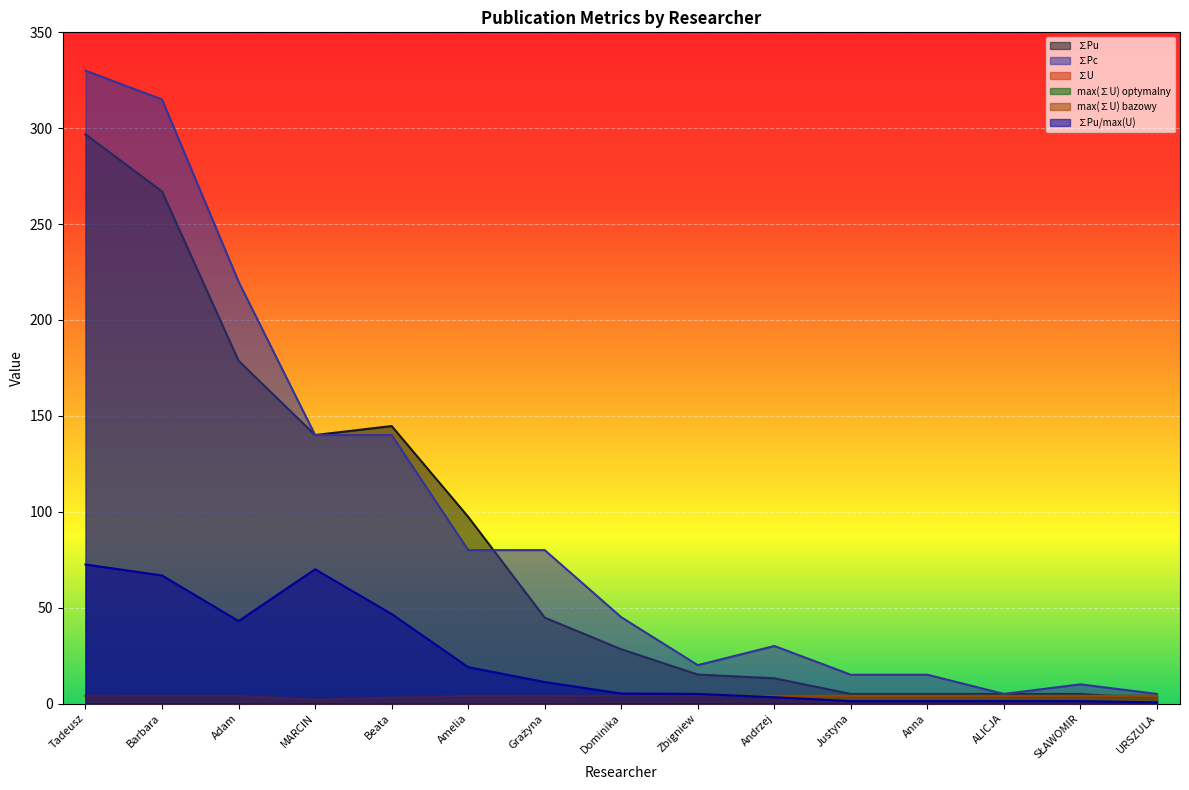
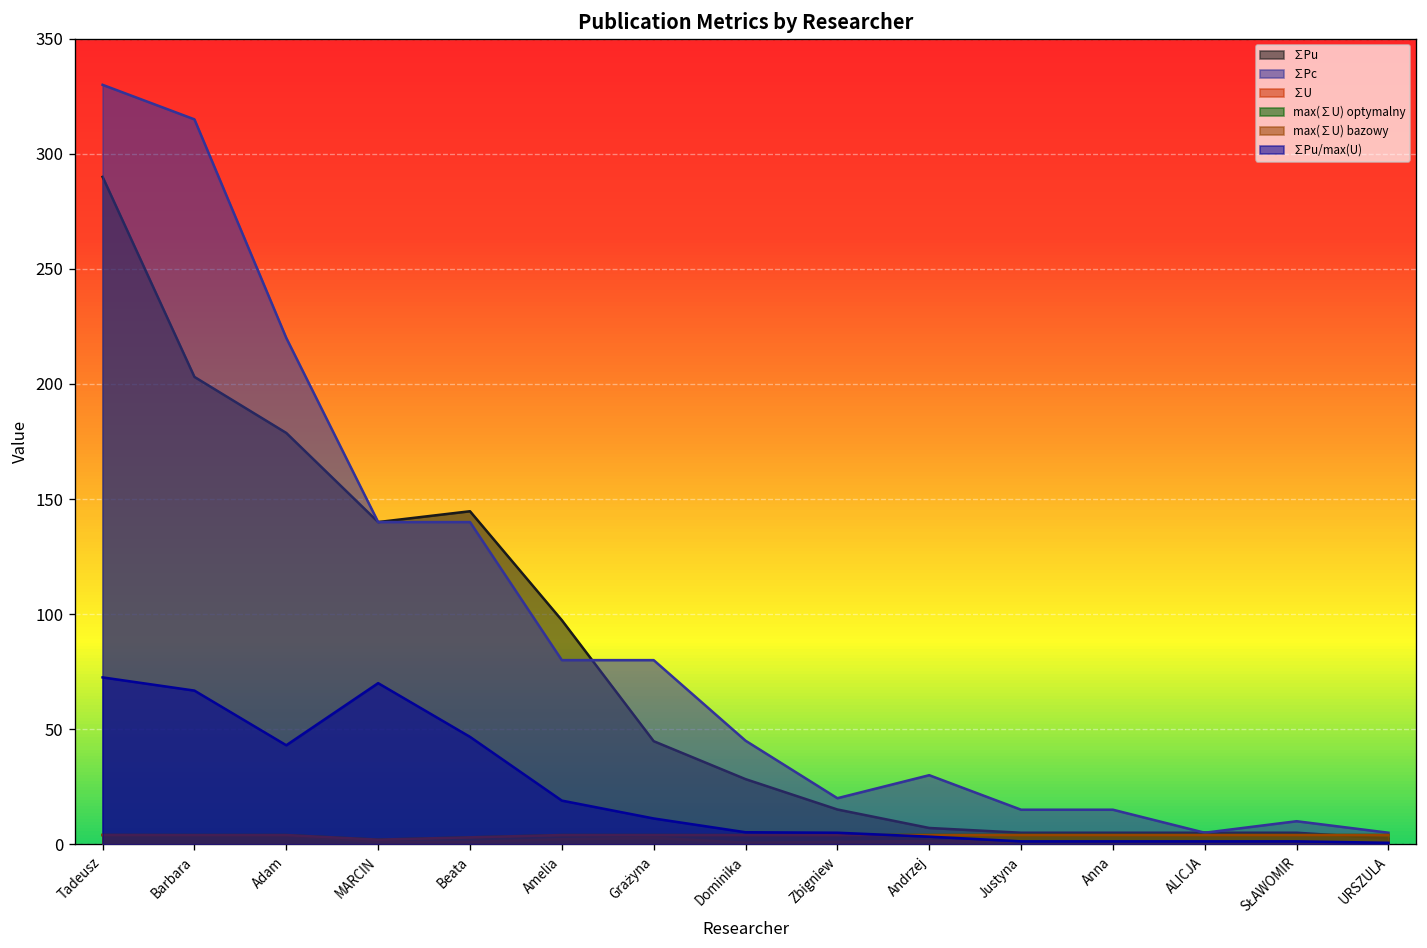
∑Pu, Tadeusz: 297 -> 290
∑Pu, Barbara: 267 -> 203
∑Pu, Andrzej: 13 -> 7
